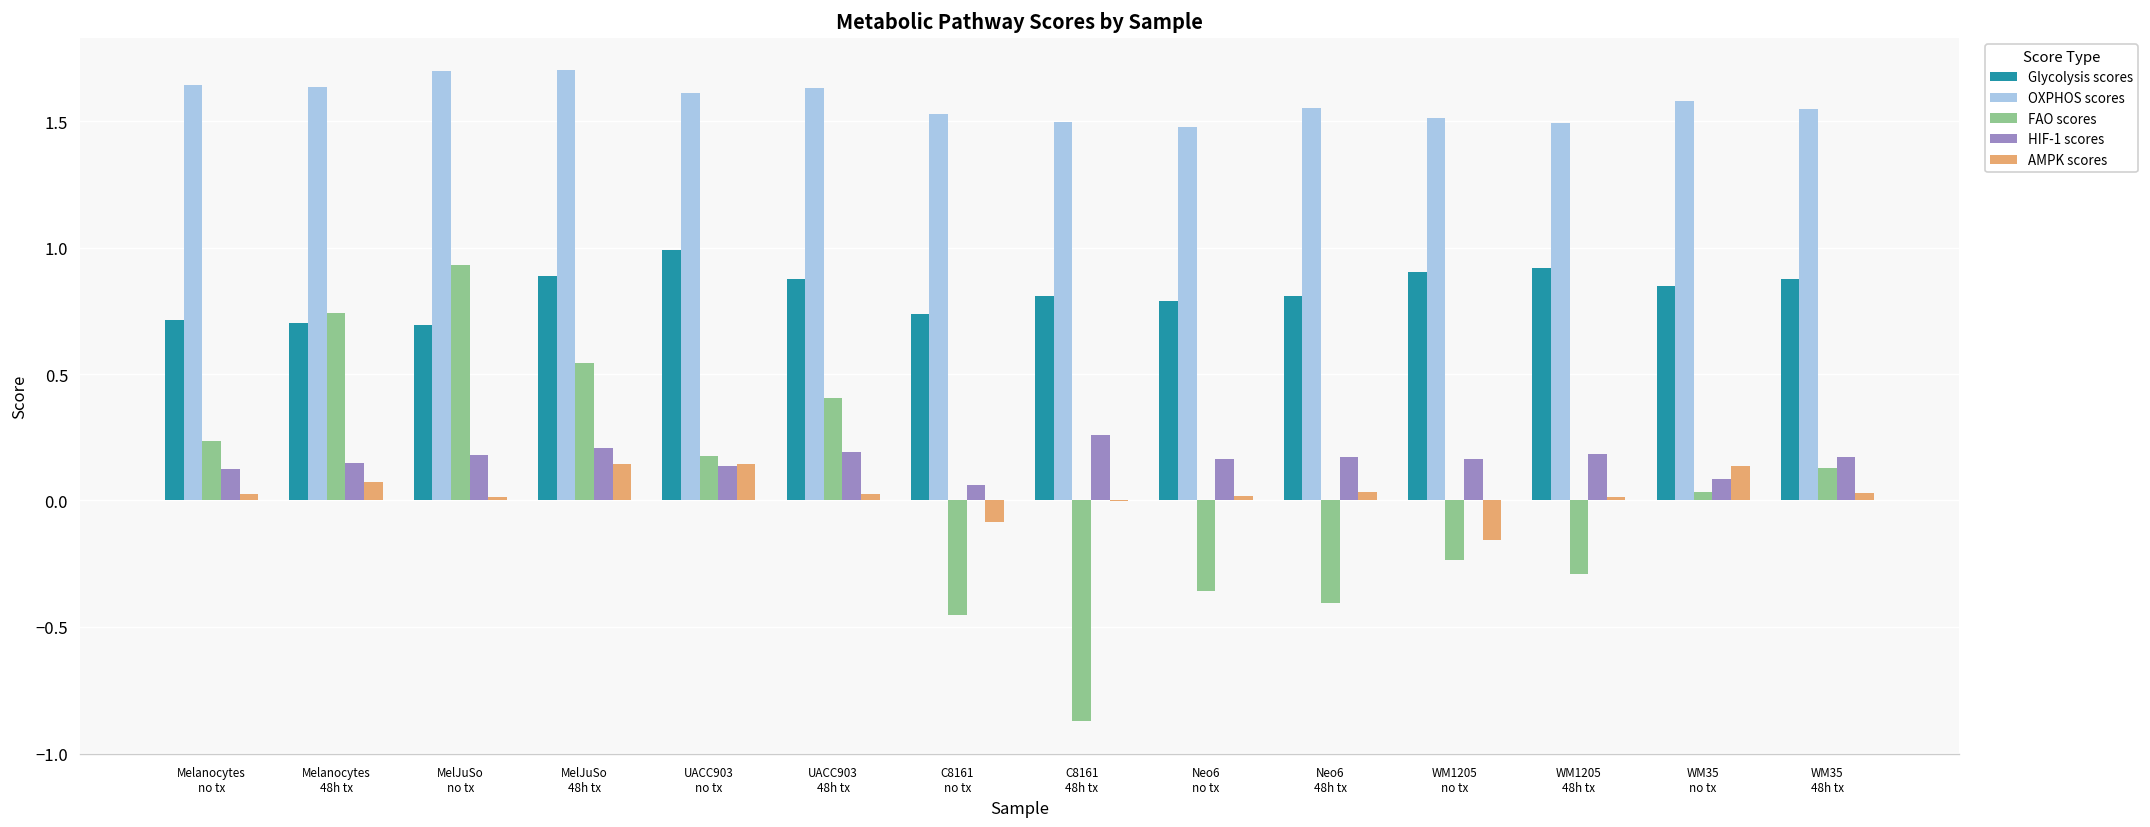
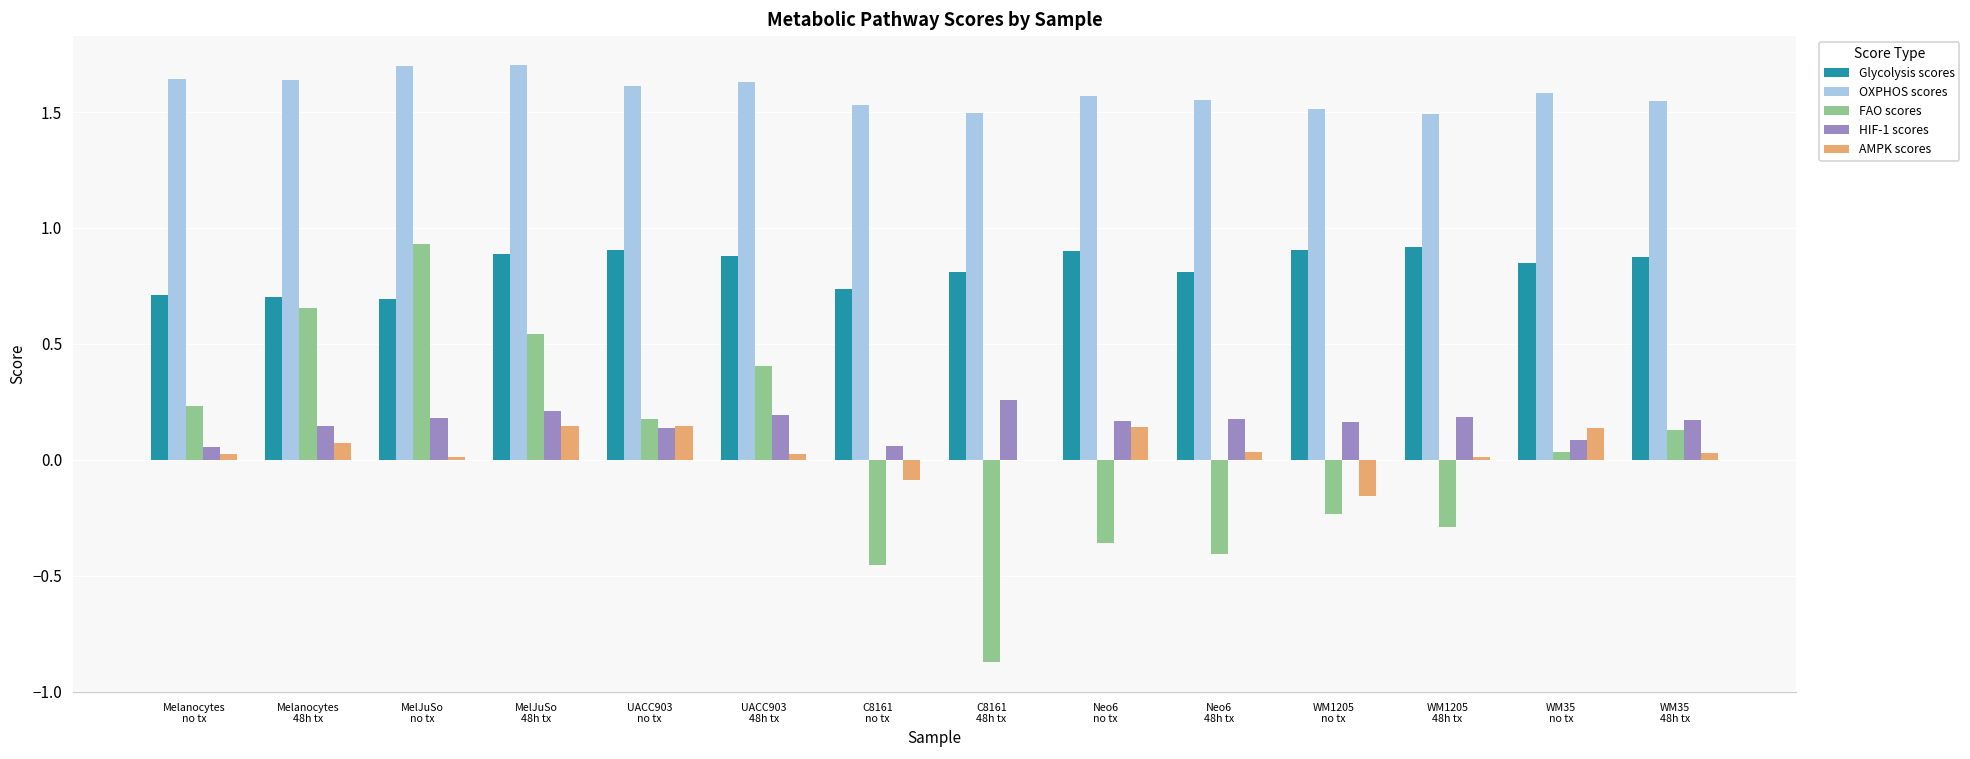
HIF-1 scores, Melanocytes no tx: 0.12 -> 0.05
FAO scores, Melanocytes 48h tx: 0.74 -> 0.65
Glycolysis scores, UACC903 no tx: 0.99 -> 0.90
Glycolysis scores, Neo6 no tx: 0.79 -> 0.90
OXPHOS scores, Neo6 no tx: 1.48 -> 1.57
AMPK scores, Neo6 no tx: 0.02 -> 0.14
